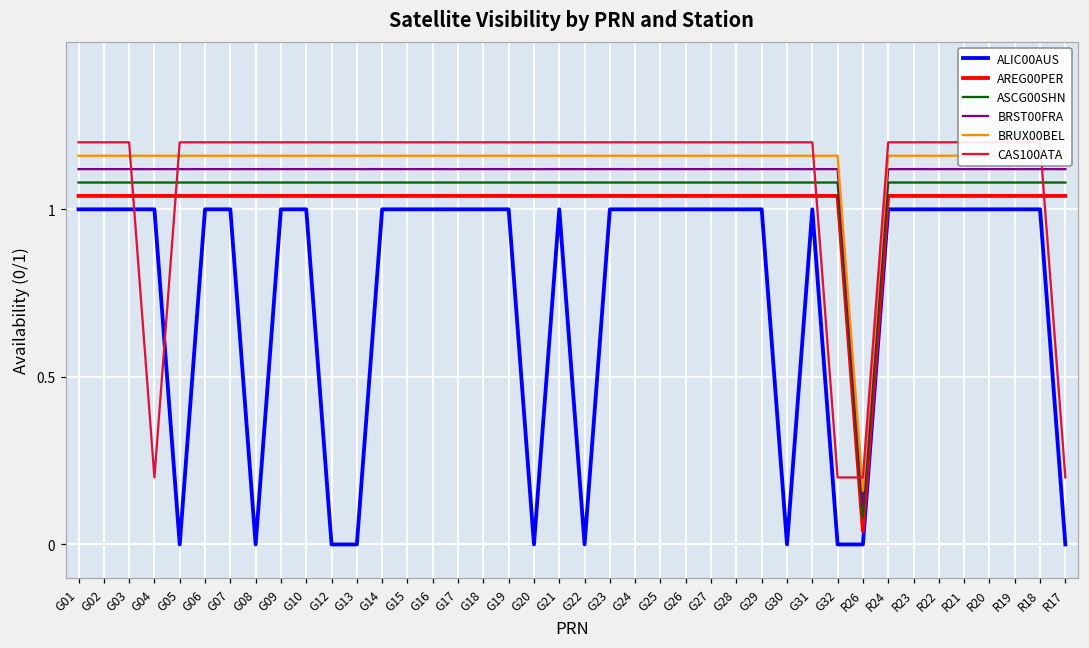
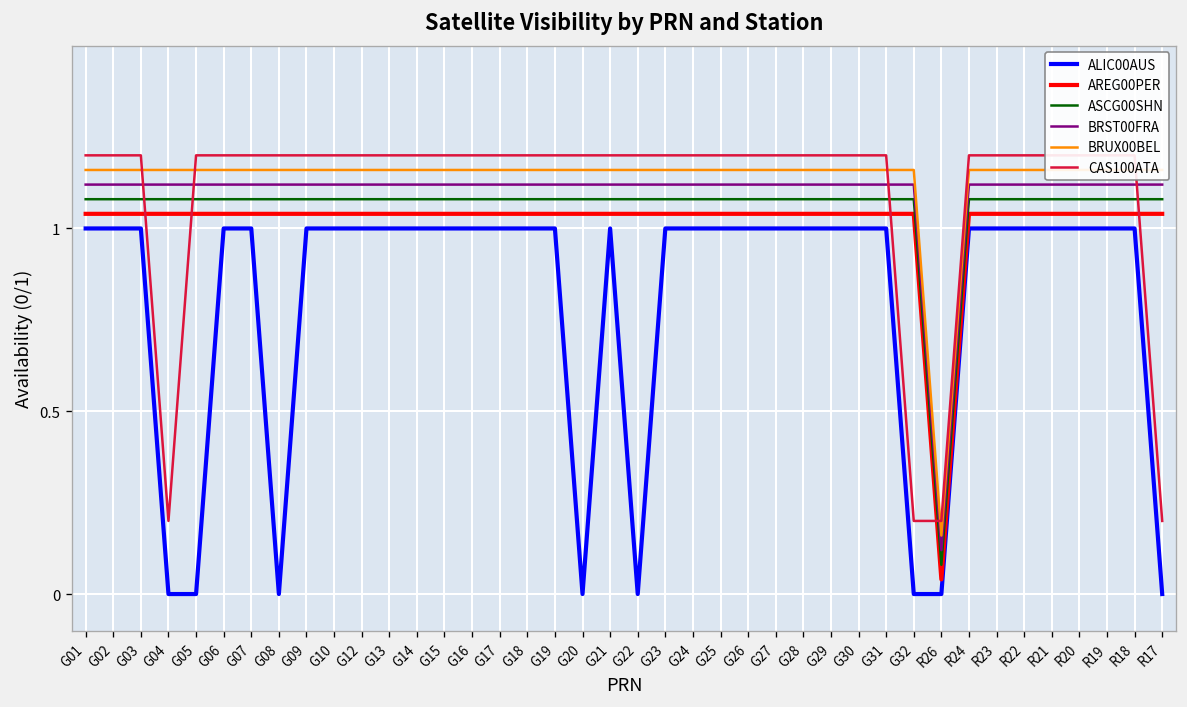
ALIC00AUS, G04: 1 -> 0
ALIC00AUS, G12: 0 -> 1
ALIC00AUS, G13: 0 -> 1
ALIC00AUS, G30: 0 -> 1
